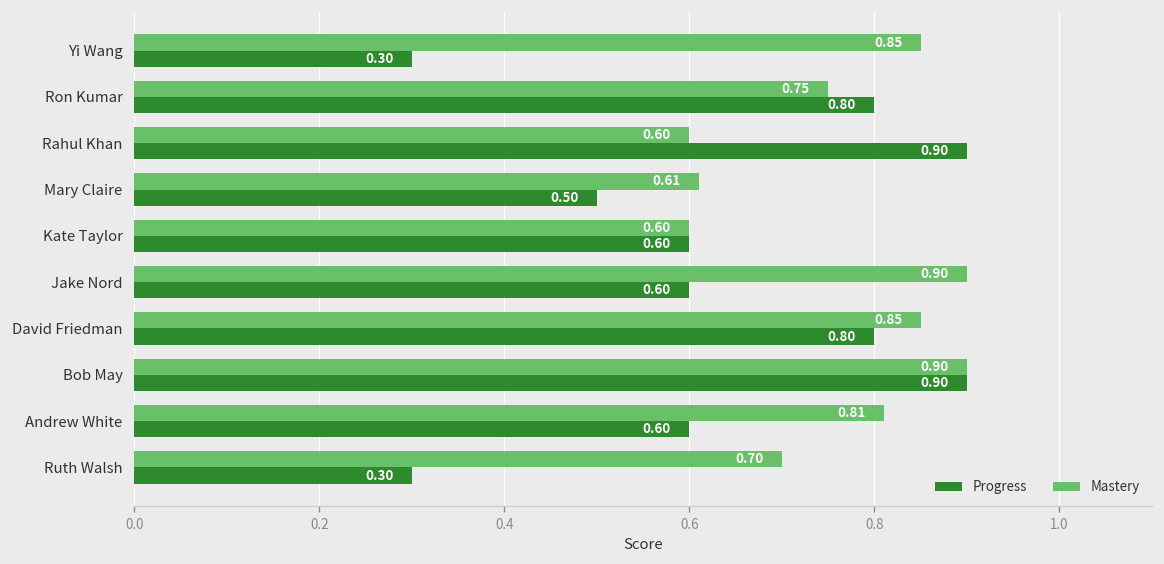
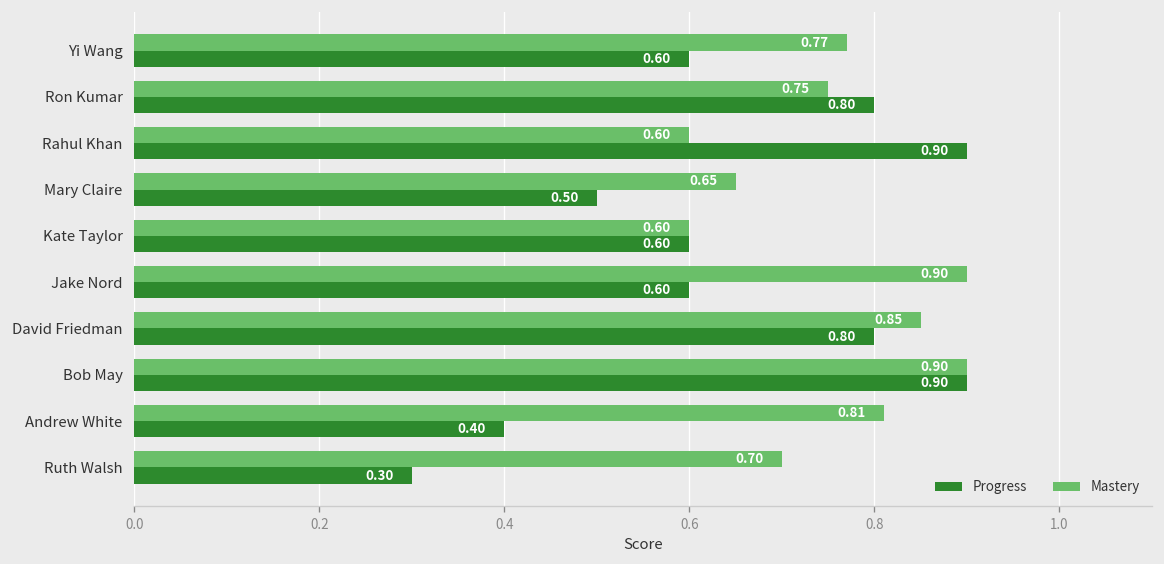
Mastery, Yi Wang: 0.85 -> 0.77
Progress, Yi Wang: 0.30 -> 0.60
Mastery, Mary Claire: 0.61 -> 0.65
Progress, Andrew White: 0.60 -> 0.40
